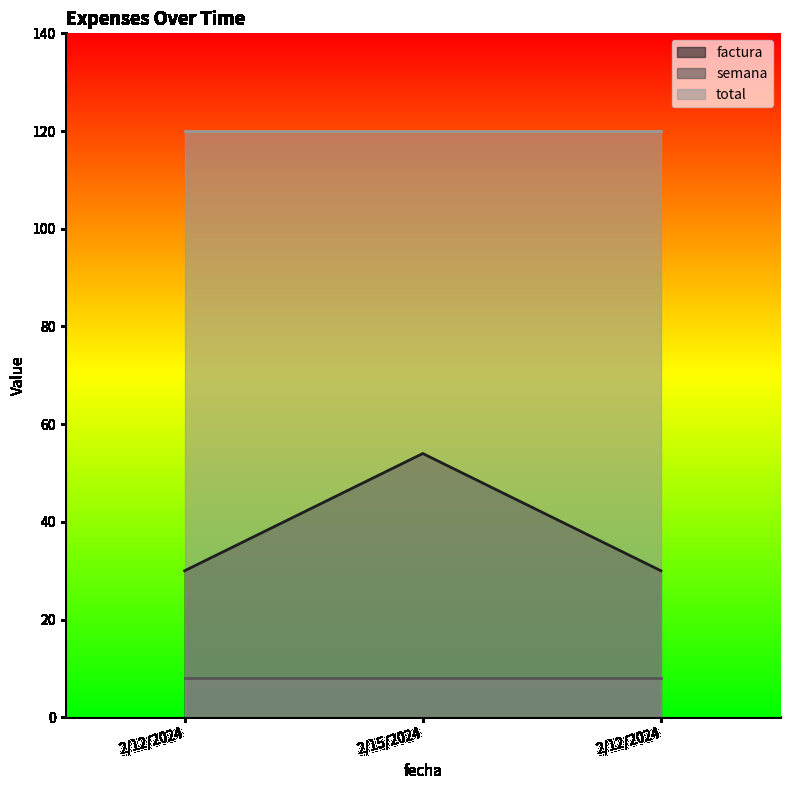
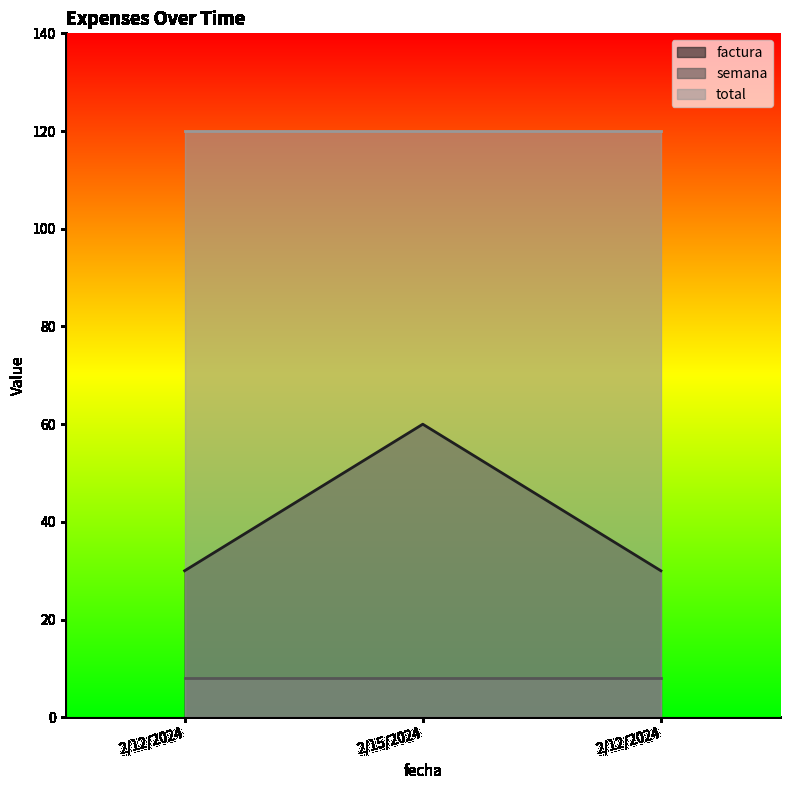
factura, 2/15/2024: 54 -> 60
